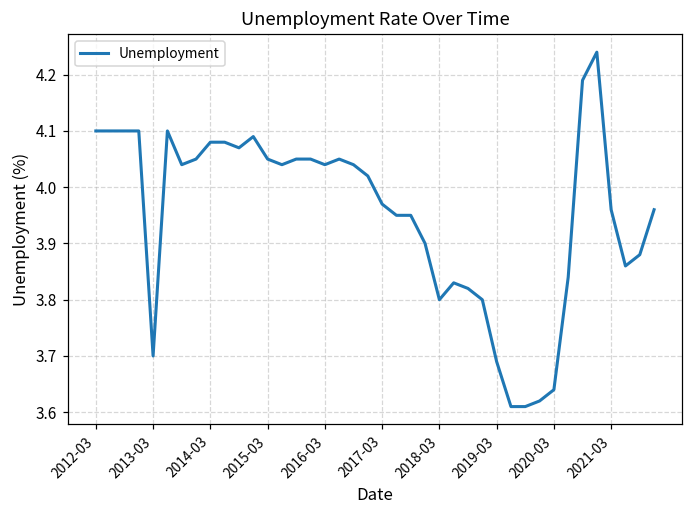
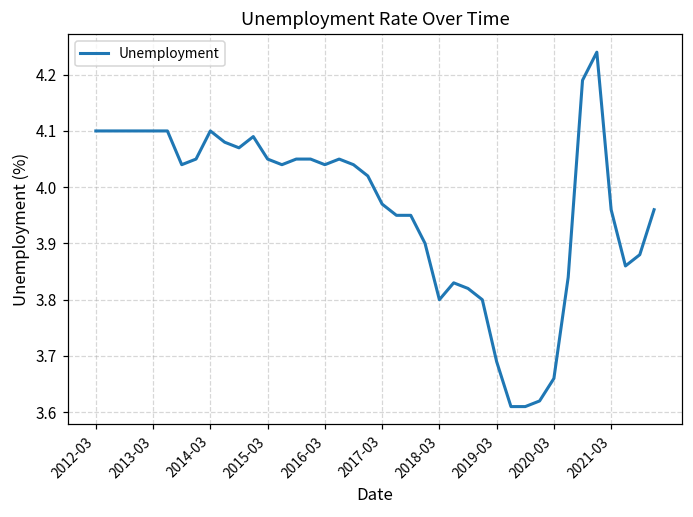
2013-03: 3.7 -> 4.1
2014-03: 4.08 -> 4.10
2020-03: 3.64 -> 3.66
